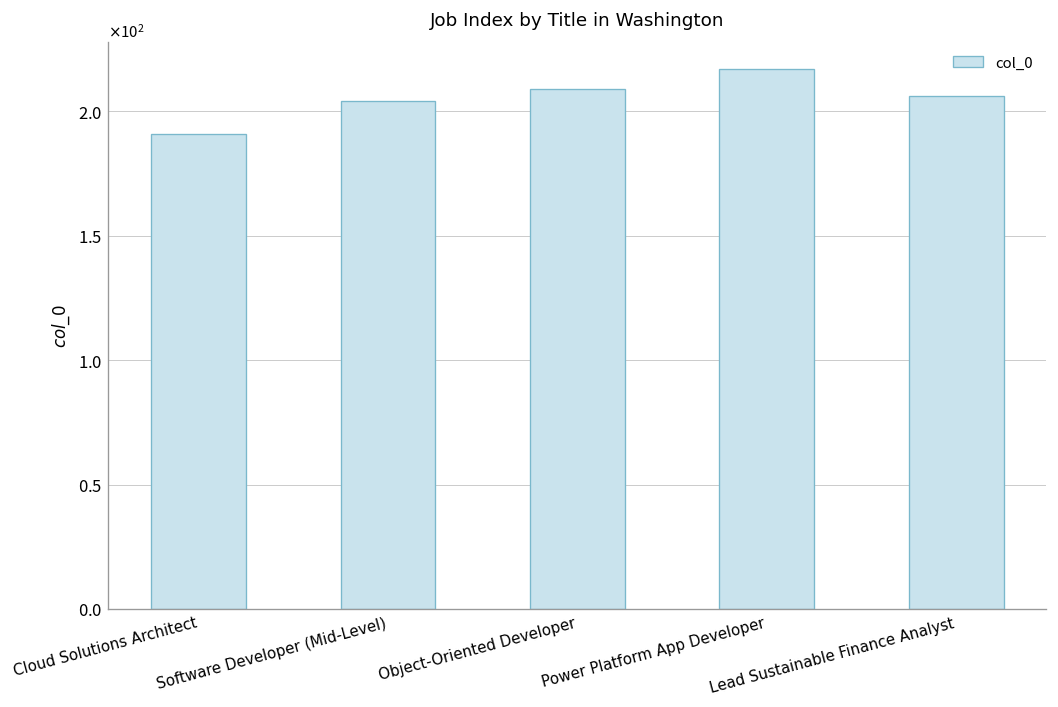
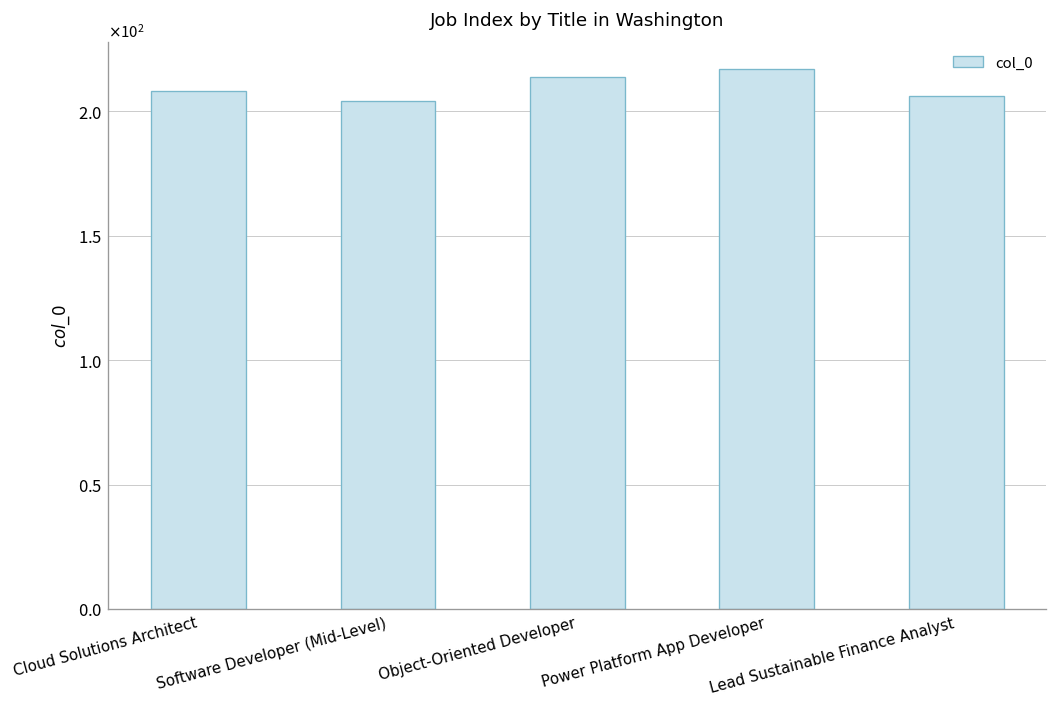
Cloud Solutions Architect: 191 -> 208
Object-Oriented Developer: 209 -> 214
